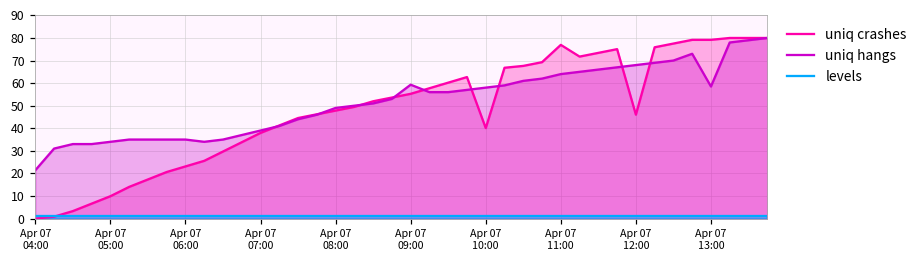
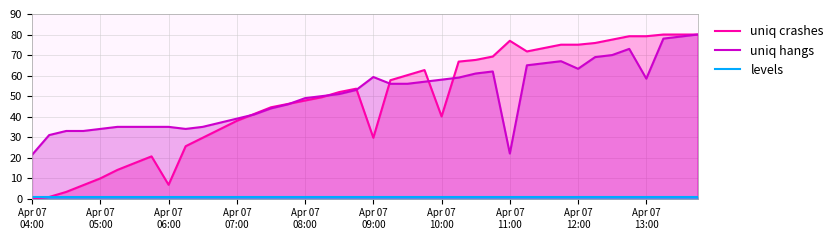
uniq crashes, Apr 07 06:00: 23 -> 7
uniq crashes, Apr 07 09:00: 55 -> 30
uniq hangs, Apr 07 11:00: 64 -> 22
uniq crashes, Apr 07 12:00: 46 -> 75
uniq hangs, Apr 07 12:00: 68 -> 63
